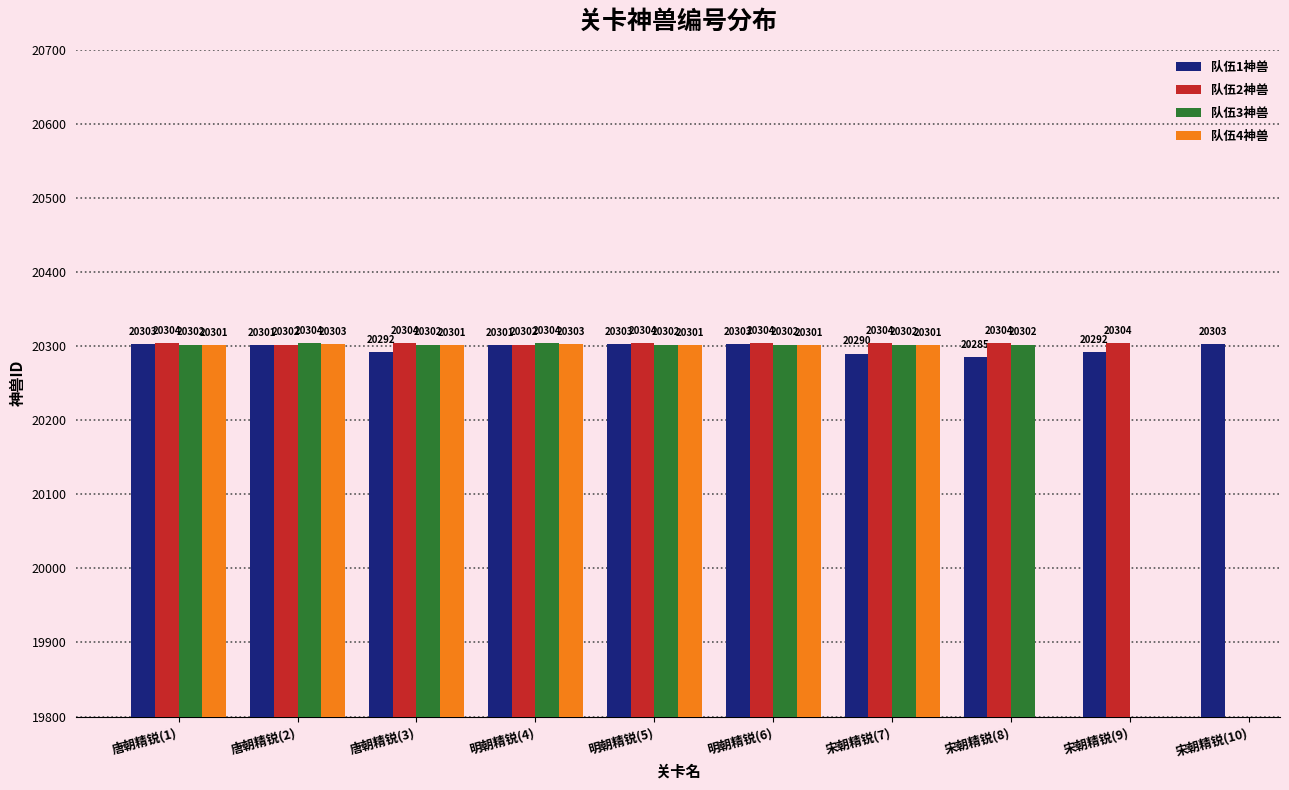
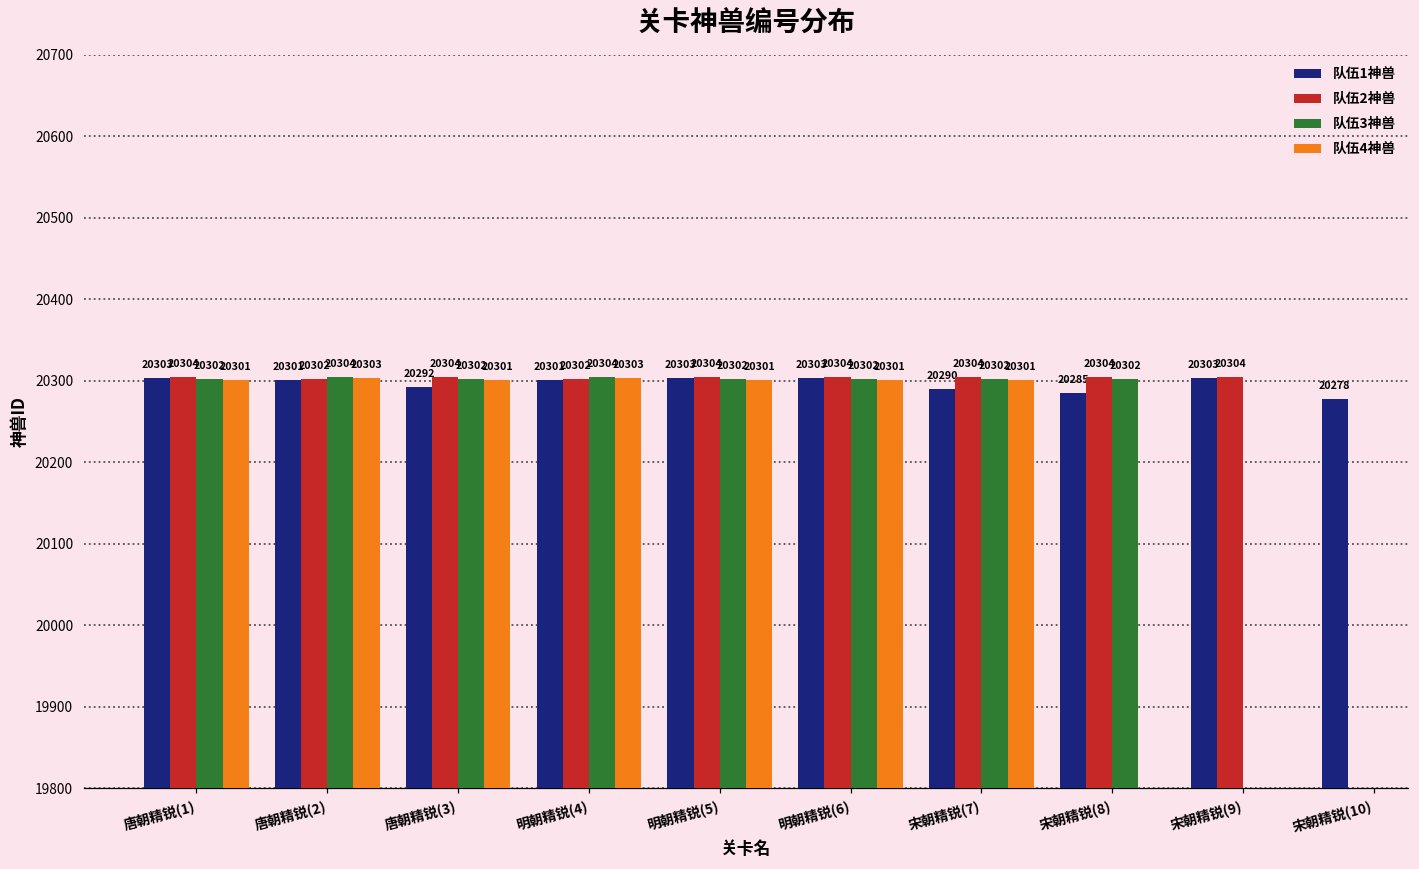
队伍1神兽, 宋朝精锐(9): 20292 -> 20303
队伍1神兽, 宋朝精锐(10): 20303 -> 20278
